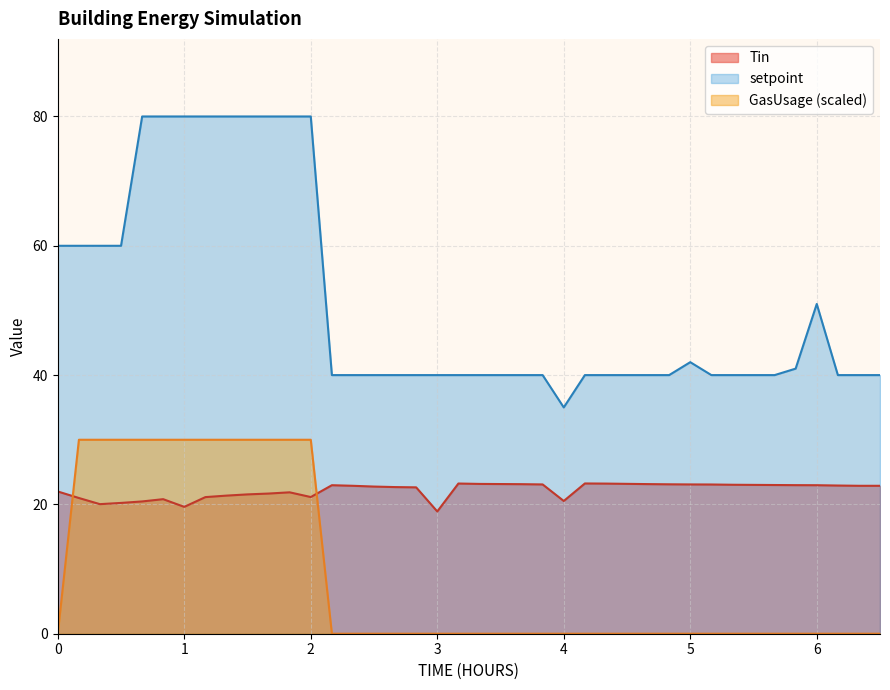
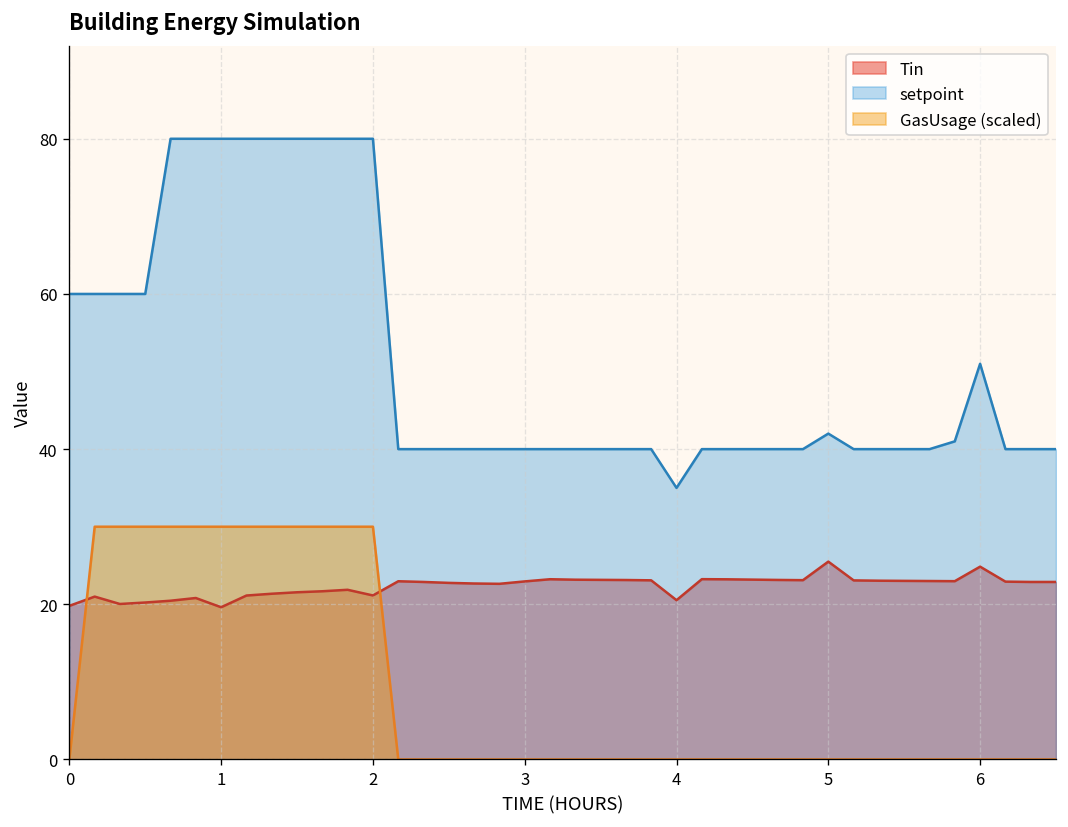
Tin, 0: 22 -> 20
Tin, 3: 19 -> 23
Tin, 5: 23 -> 26
Tin, 6: 23 -> 25
